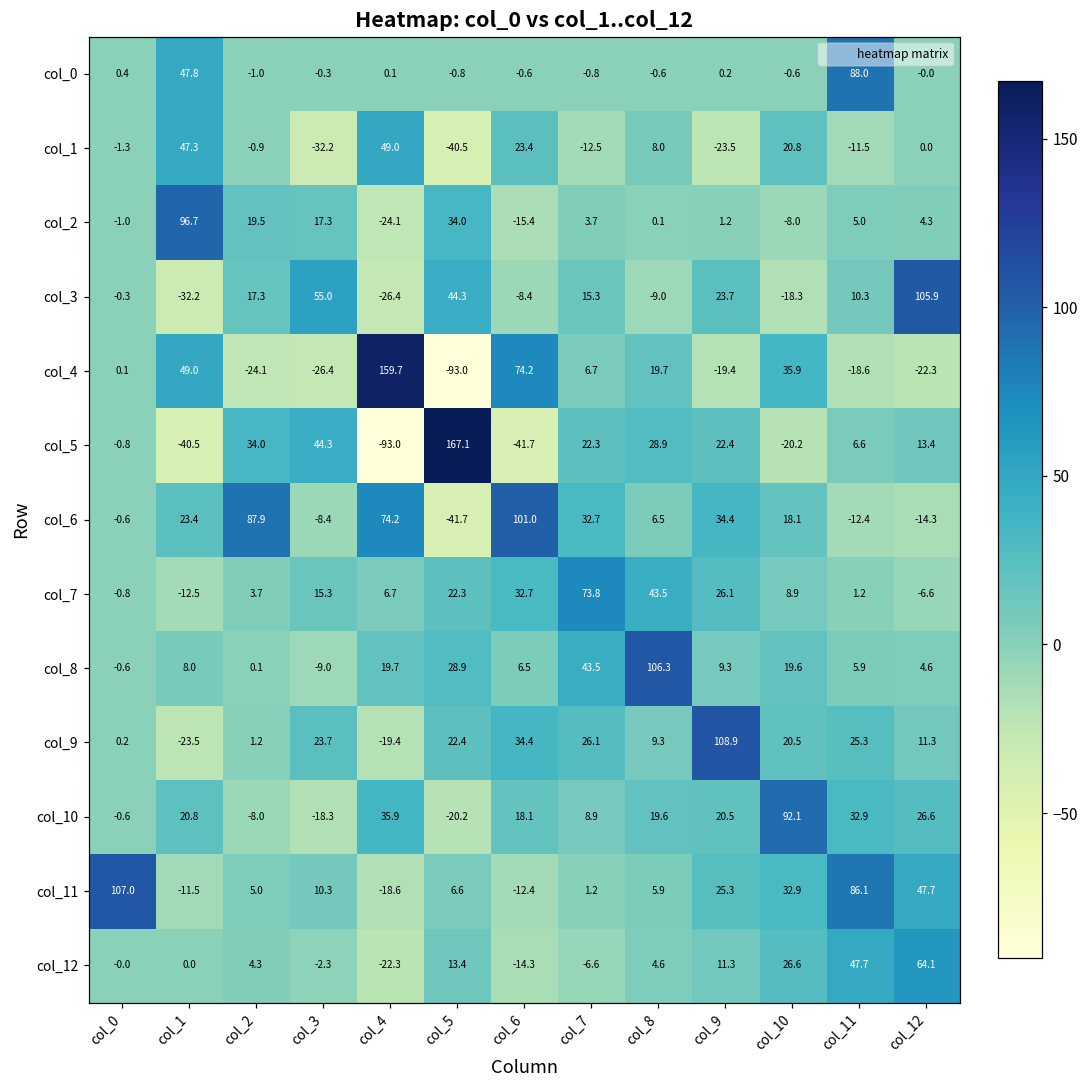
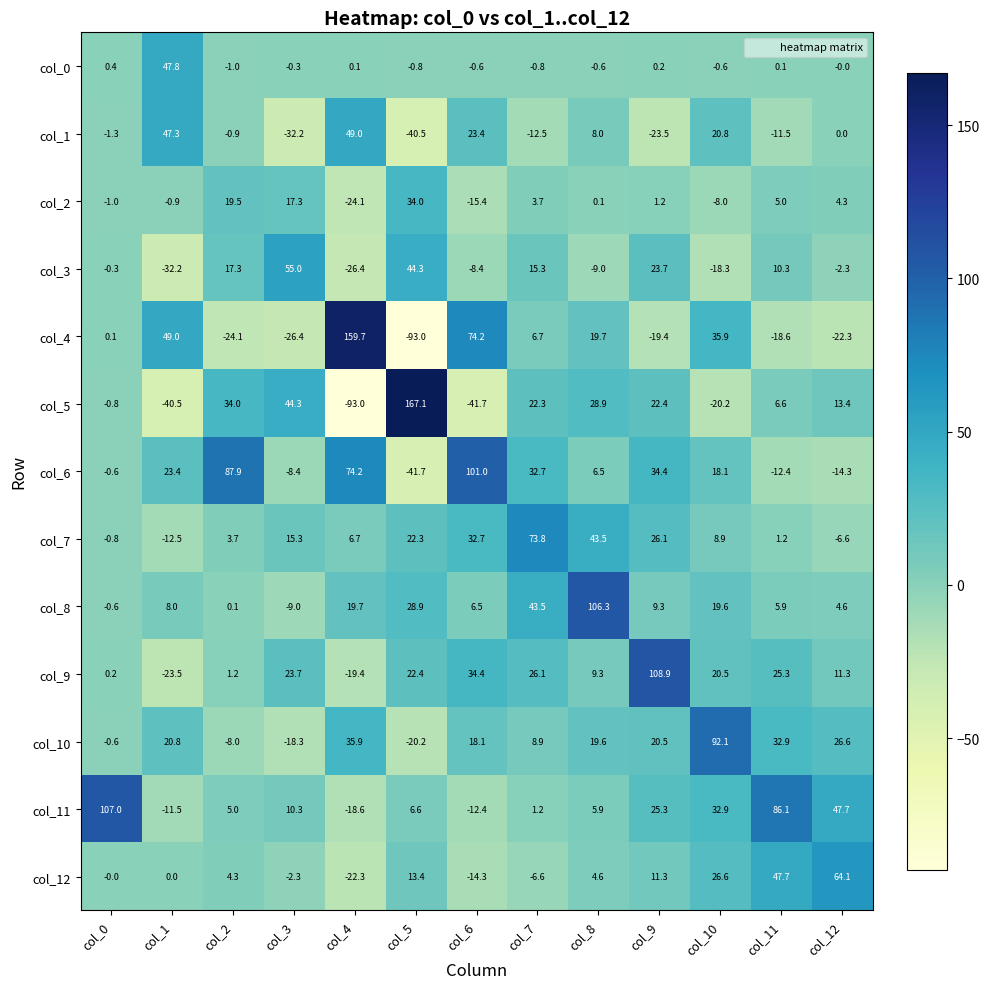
col_0, col_11: 88.0 -> 0.1
col_2, col_1: 96.7 -> -0.9
col_3, col_12: 105.9 -> -2.3
